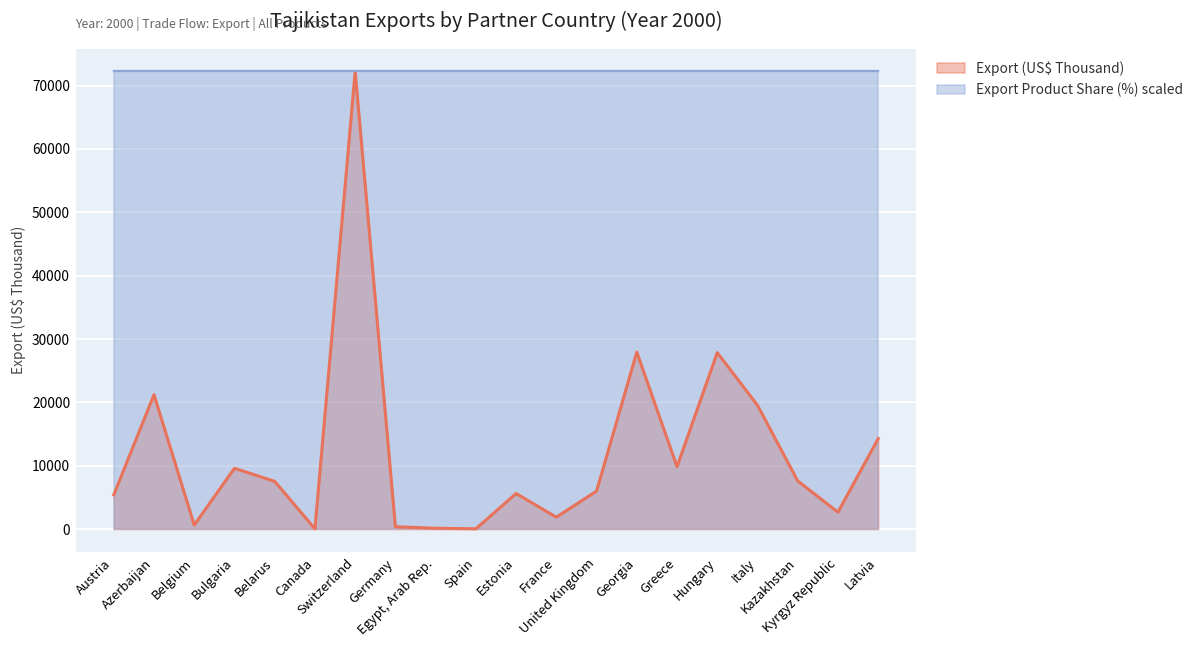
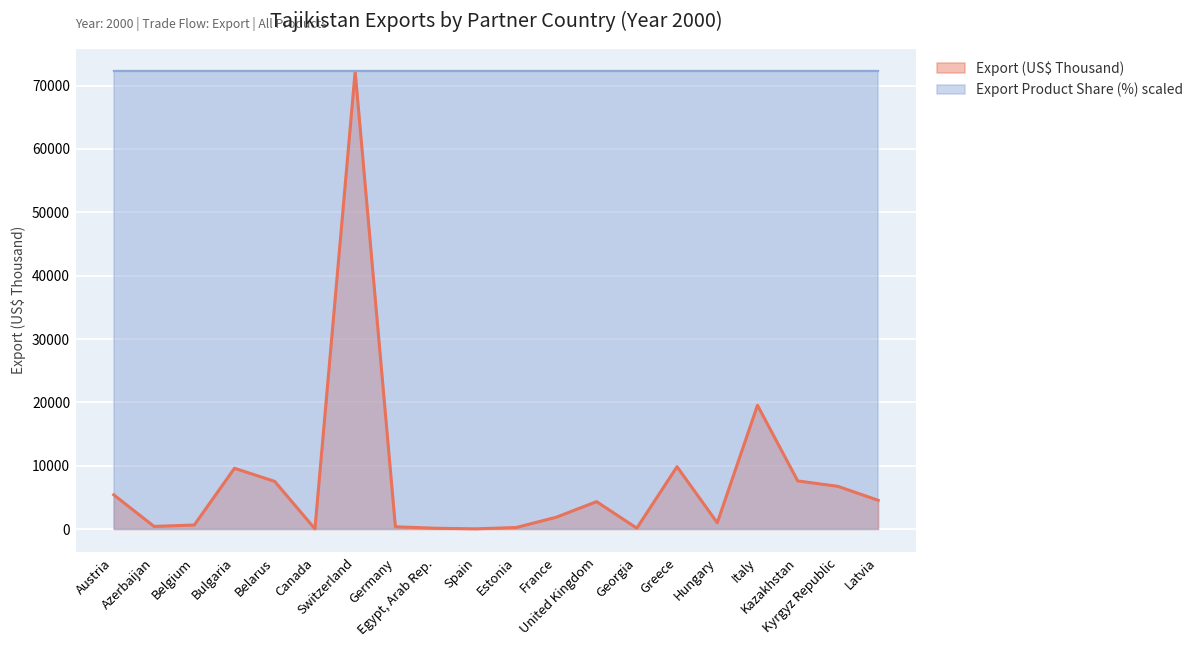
Export (US$ Thousand), Azerbaijan: 21000 -> 0
Export (US$ Thousand), Estonia: 6000 -> 0
Export (US$ Thousand), United Kingdom: 6000 -> 4000
Export (US$ Thousand), Georgia: 28000 -> 0
Export (US$ Thousand), Hungary: 28000 -> 1000
Export (US$ Thousand), Kyrgyz Republic: 3000 -> 7000
Export (US$ Thousand), Latvia: 14000 -> 5000
